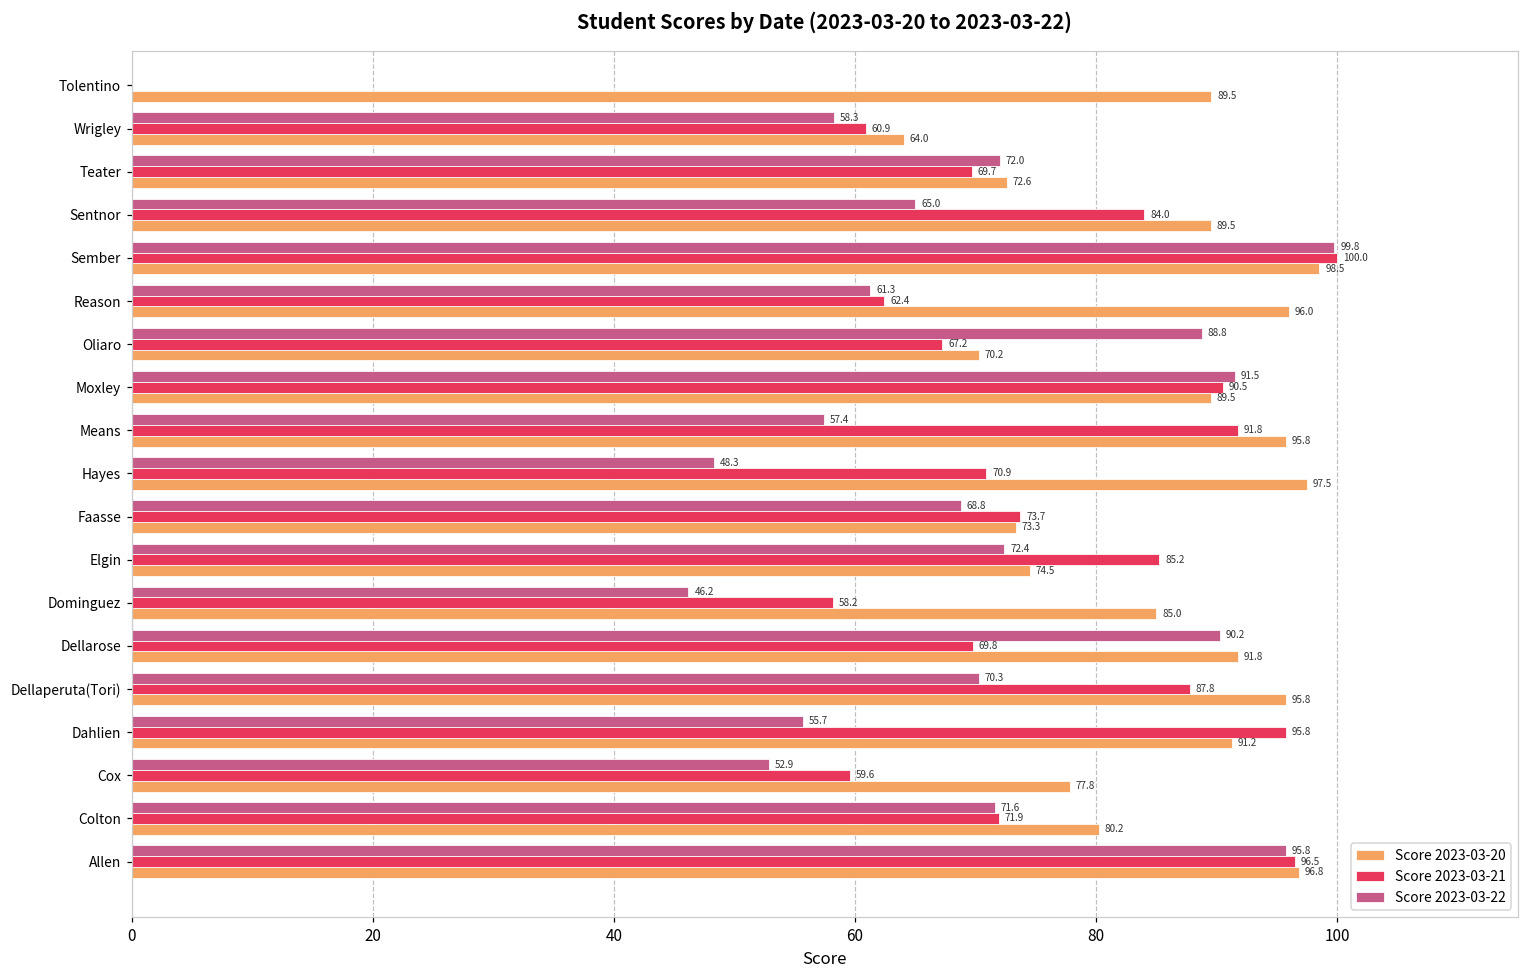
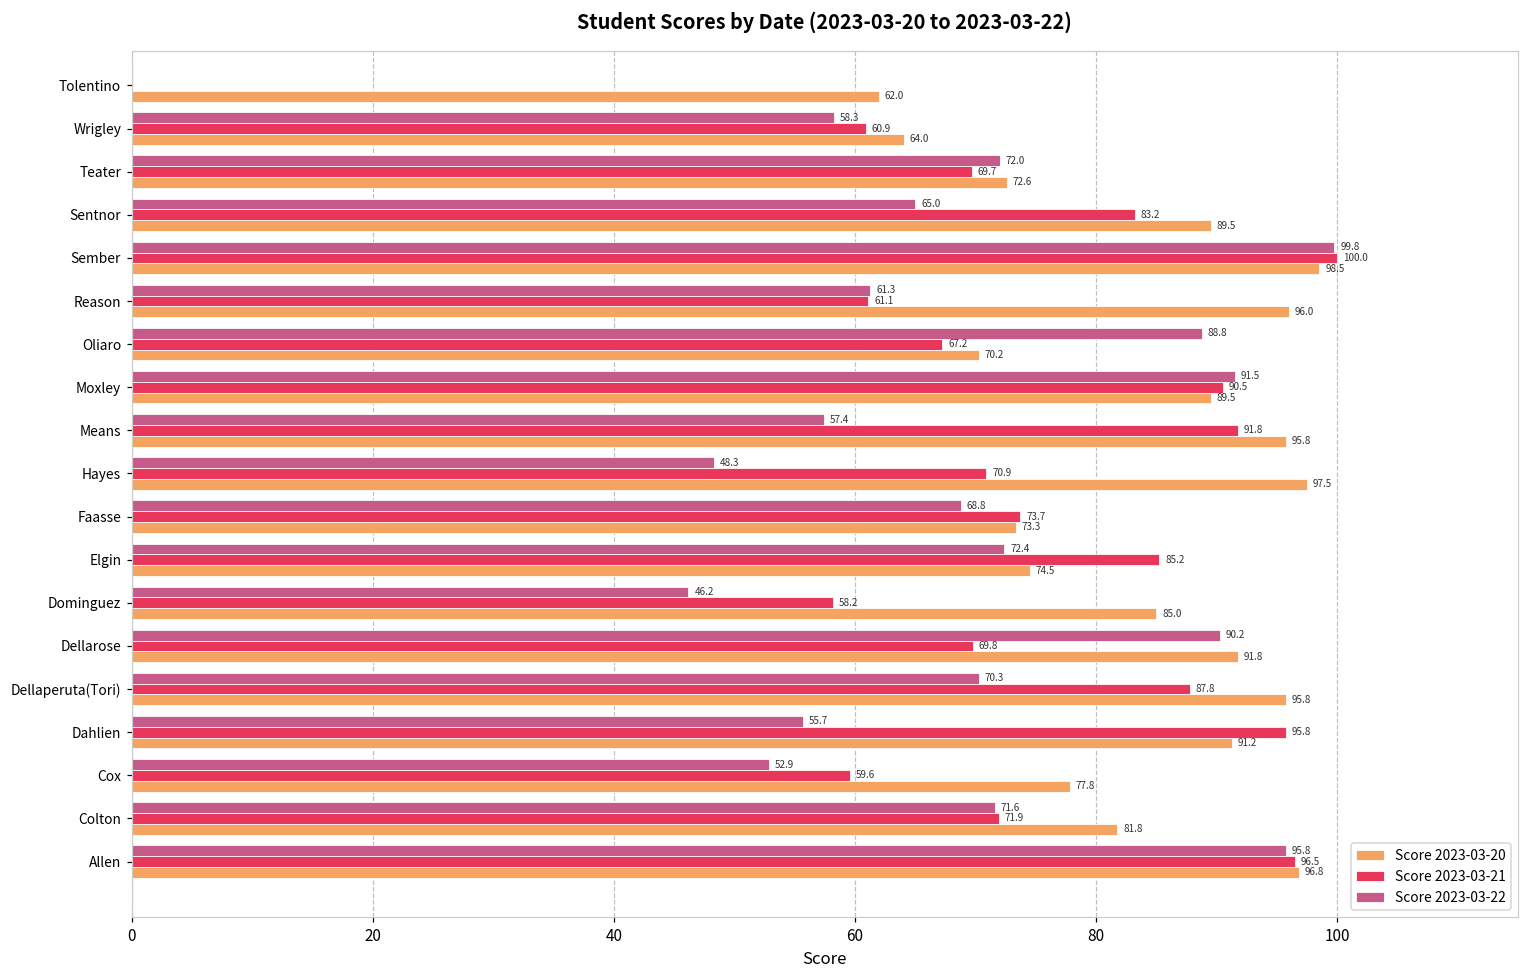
Score 2023-03-20, Tolentino: 89.5 -> 62.0
Score 2023-03-21, Sentnor: 84.0 -> 83.2
Score 2023-03-21, Reason: 62.4 -> 61.1
Score 2023-03-20, Colton: 80.2 -> 81.8
